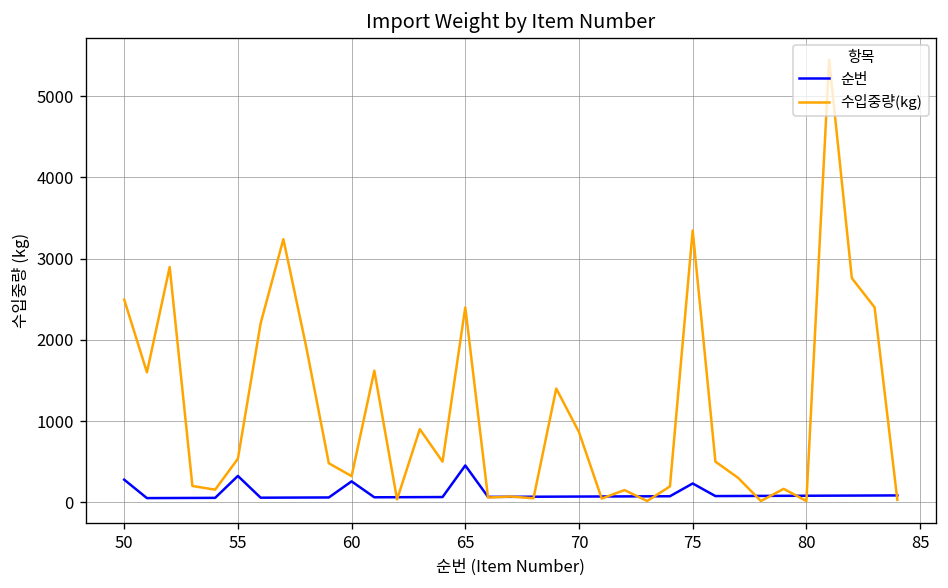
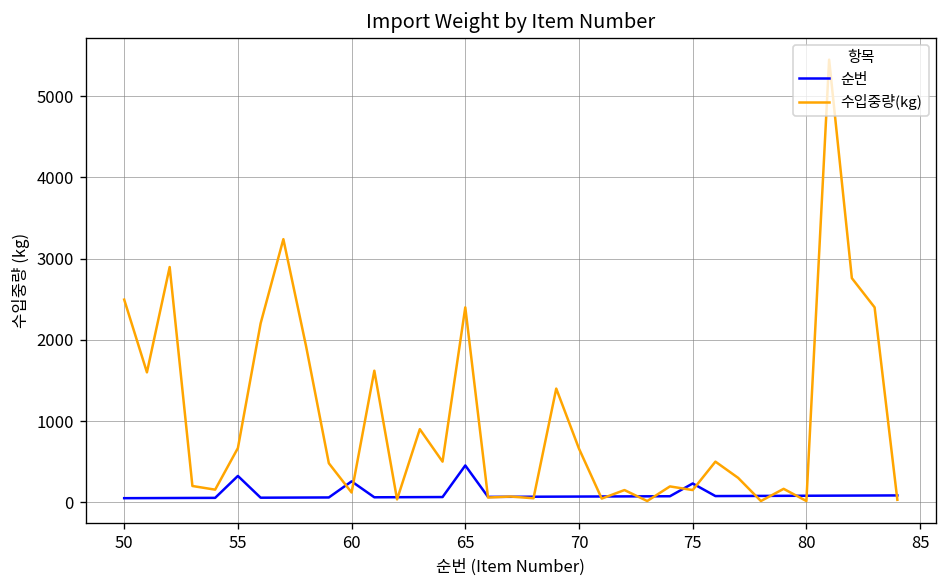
순번, 50: 300 -> 100
수입중량(kg), 55: 500 -> 700
수입중량(kg), 60: 300 -> 100
수입중량(kg), 70: 900 -> 700
수입중량(kg), 75: 3300 -> 200
